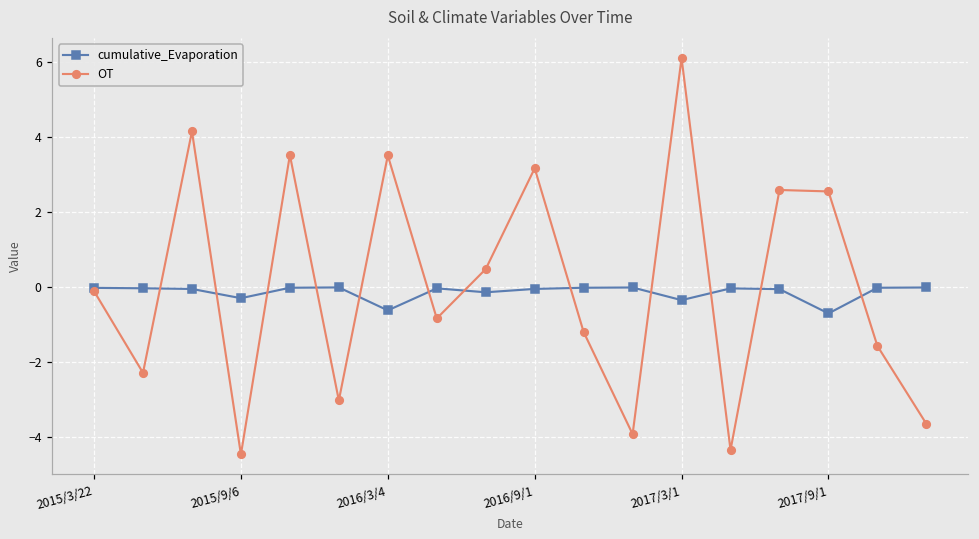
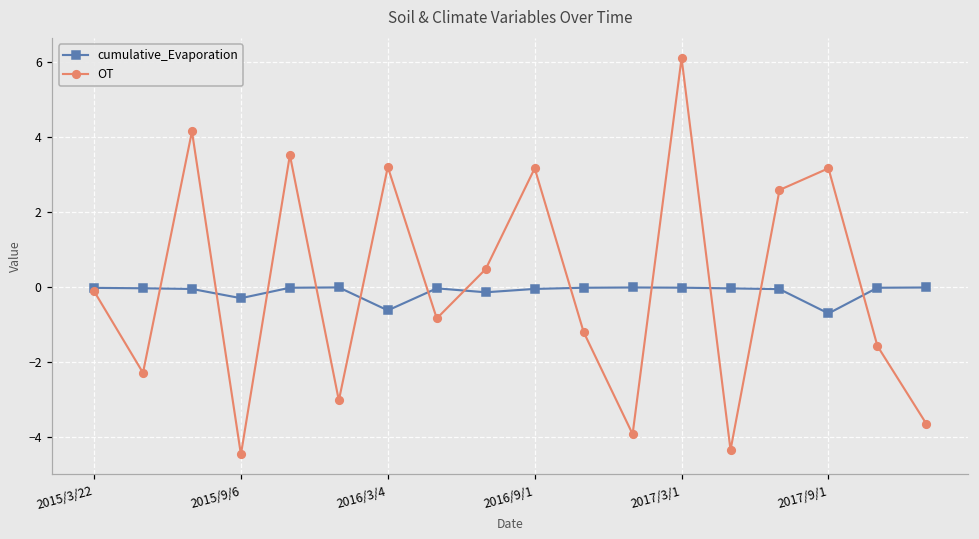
OT, 2016/3/4: 3.5 -> 3.2
cumulative_Evaporation, 2017/3/1: -0.3 -> 0.0
OT, 2017/9/1: 2.6 -> 3.2
